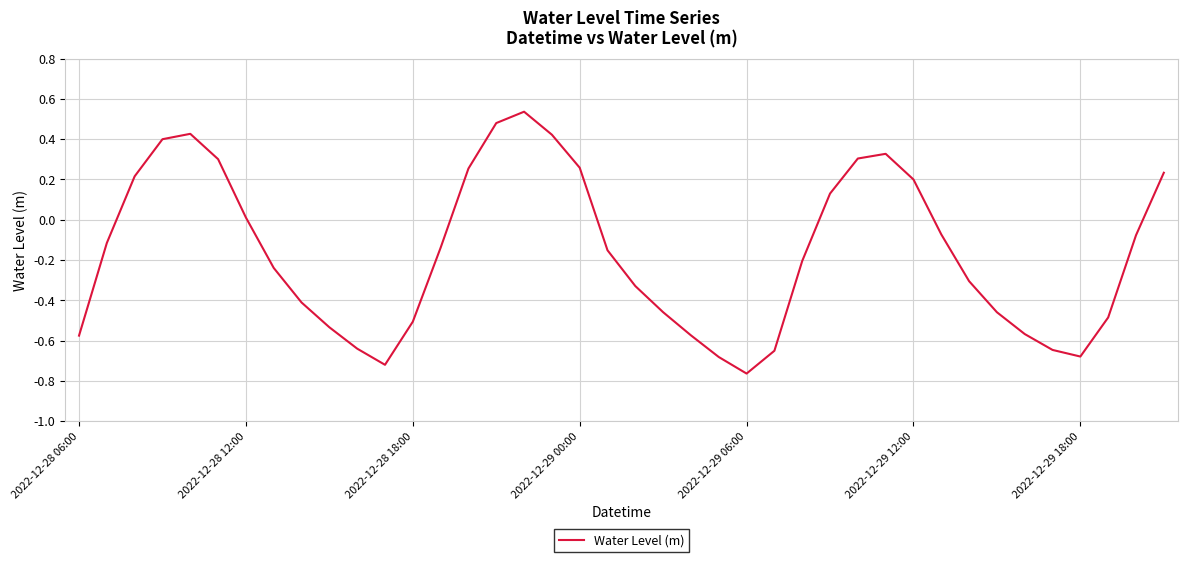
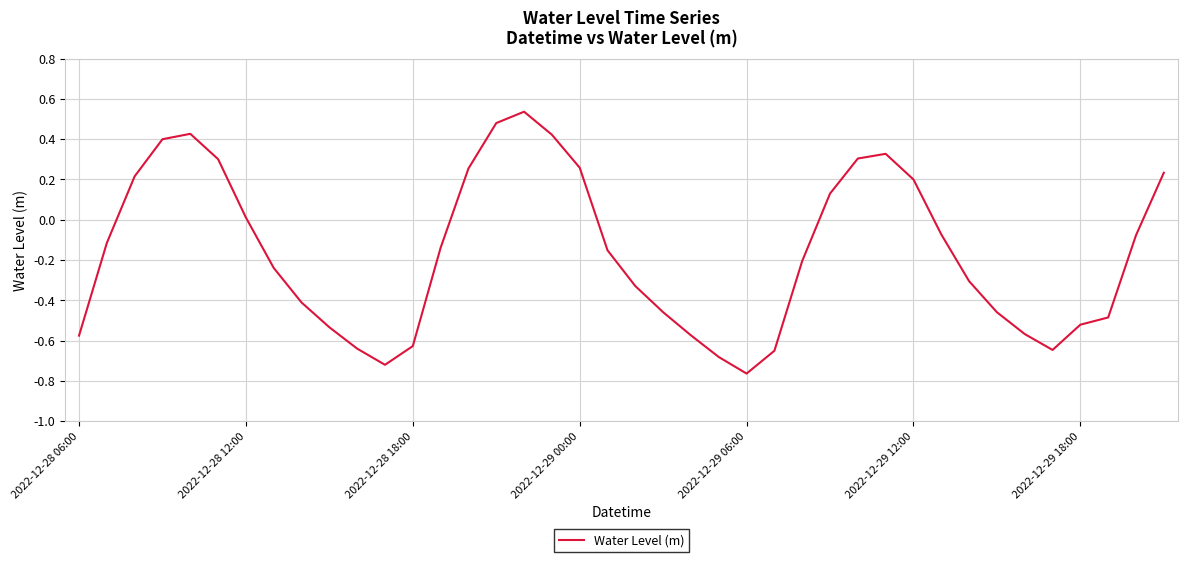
2022-12-28 18:00: -0.51 -> -0.63
2022-12-29 18:00: -0.68 -> -0.52
